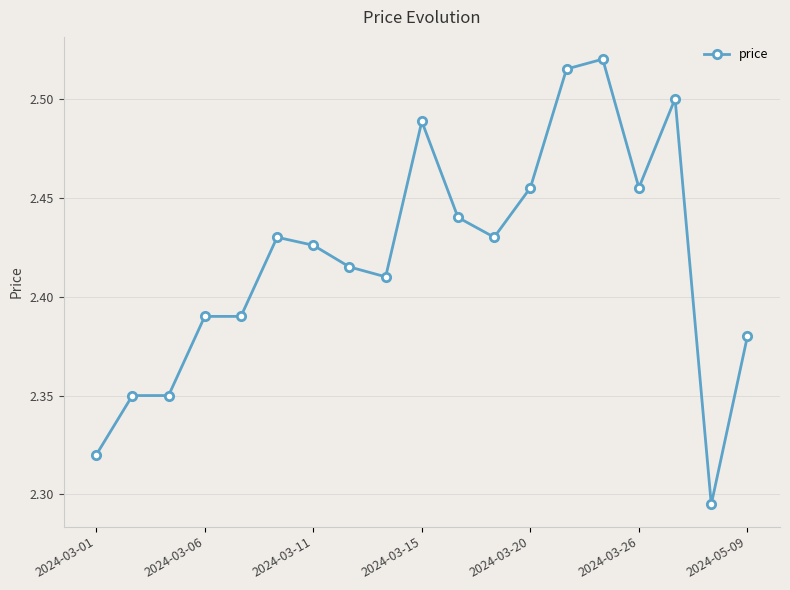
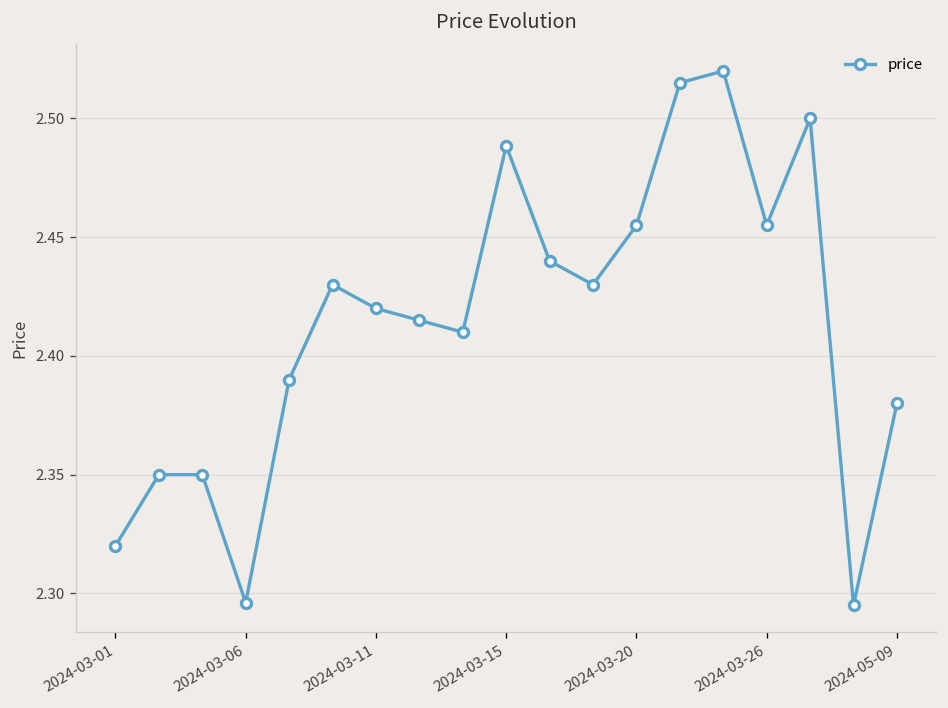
2024-03-06: 2.390 -> 2.296
2024-03-11: 2.426 -> 2.420
